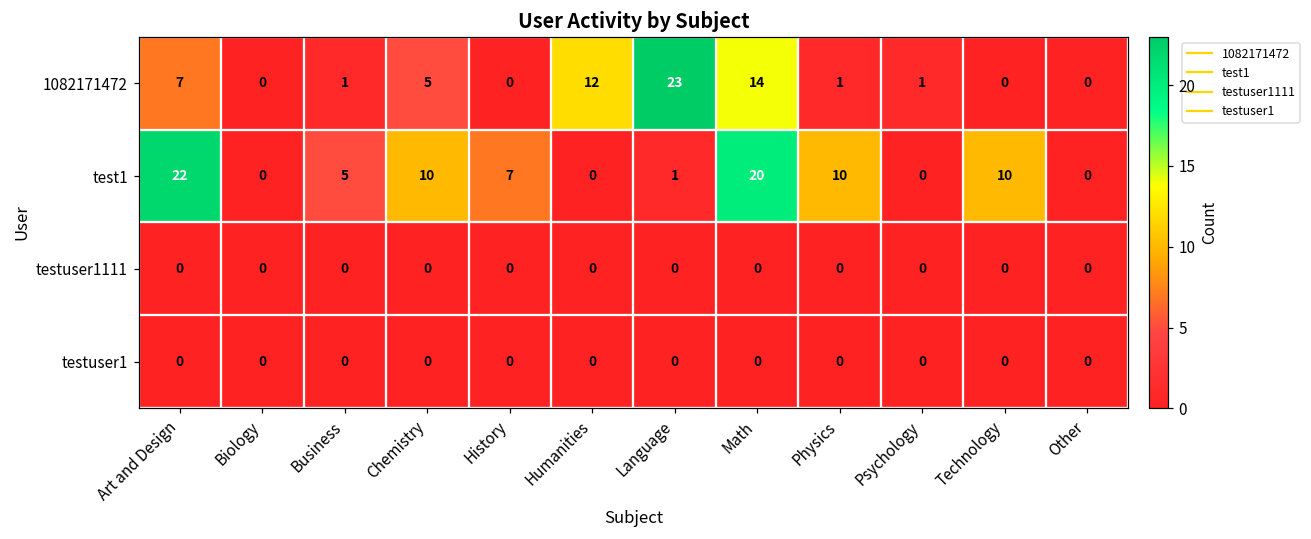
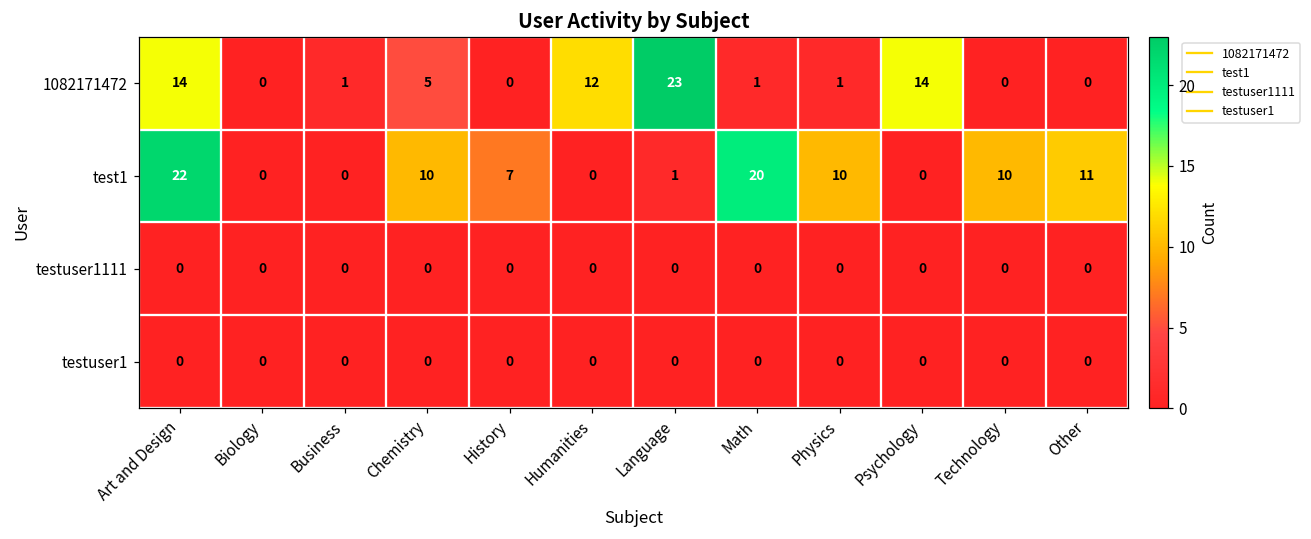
1082171472, Art and Design: 7 -> 14
1082171472, Math: 14 -> 1
1082171472, Psychology: 1 -> 14
test1, Business: 5 -> 0
test1, Other: 0 -> 11
